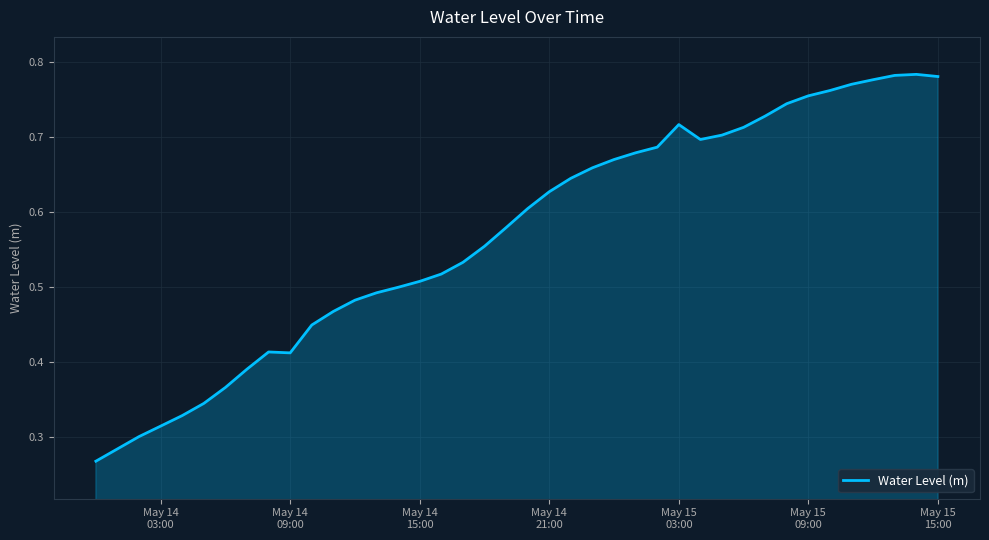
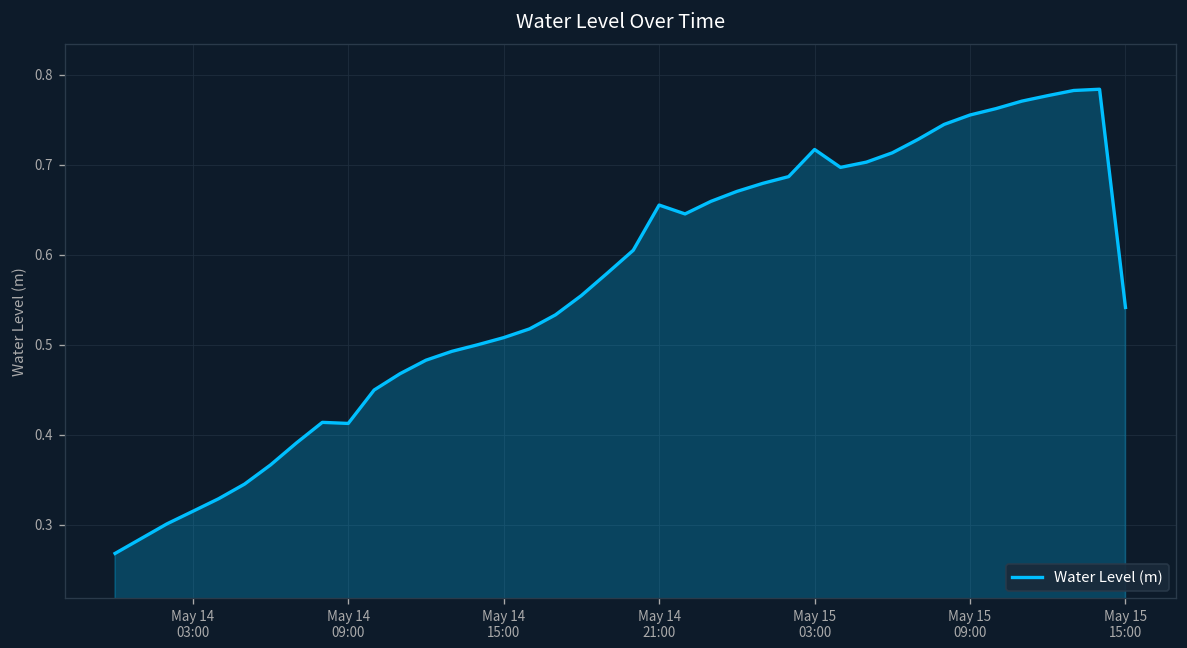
May 14 21:00: 0.63 -> 0.66
May 15 15:00: 0.78 -> 0.54
